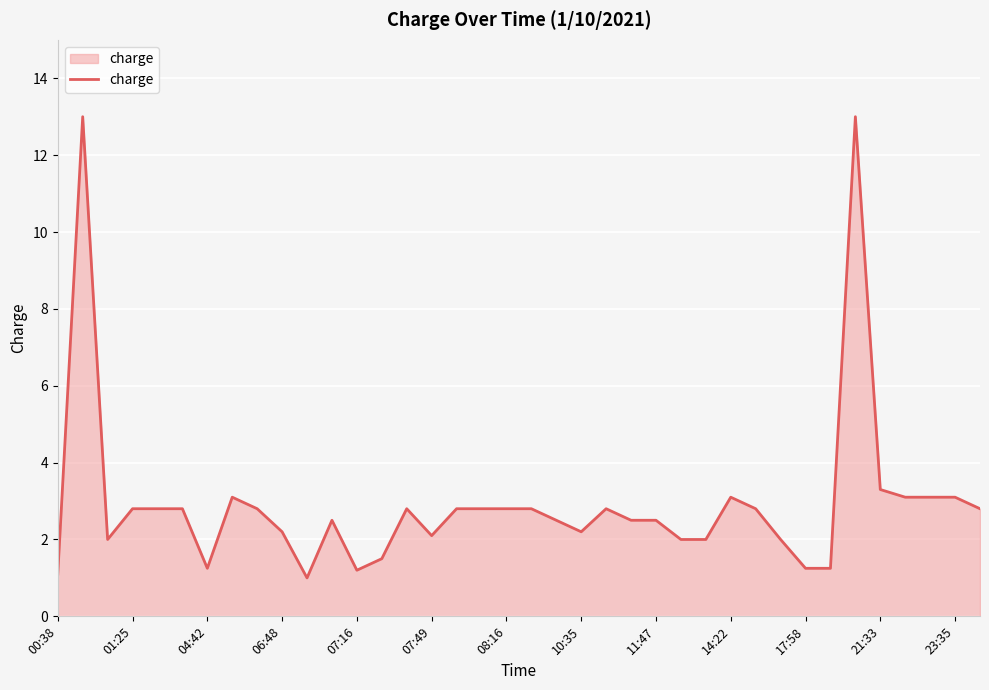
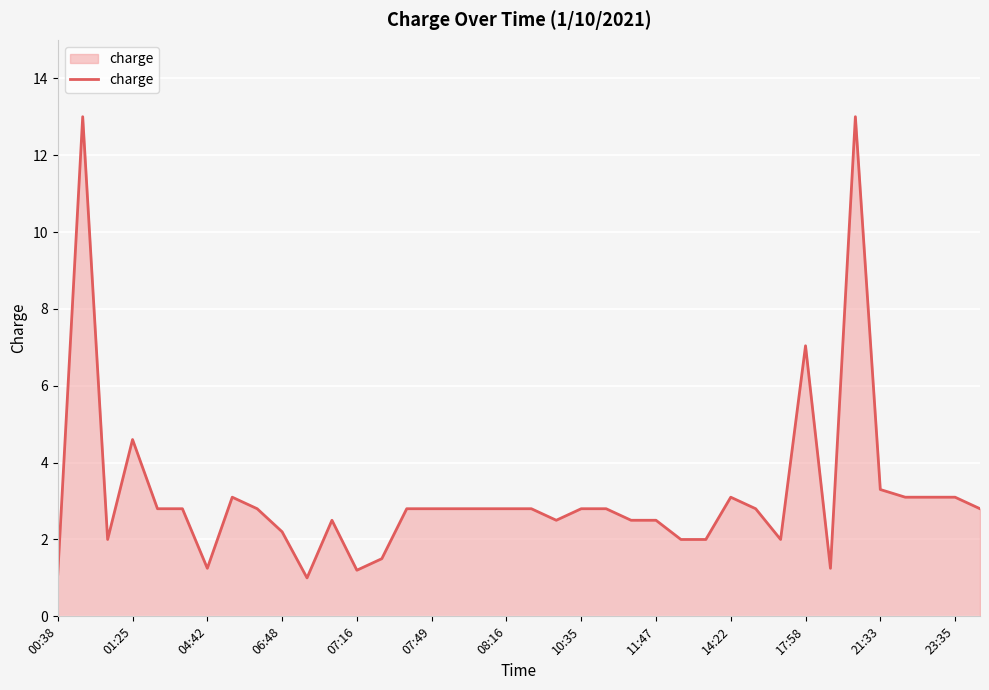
01:25: 2.8 -> 4.6
07:49: 2.1 -> 2.8
10:35: 2.2 -> 2.8
17:58: 1.3 -> 7.0
